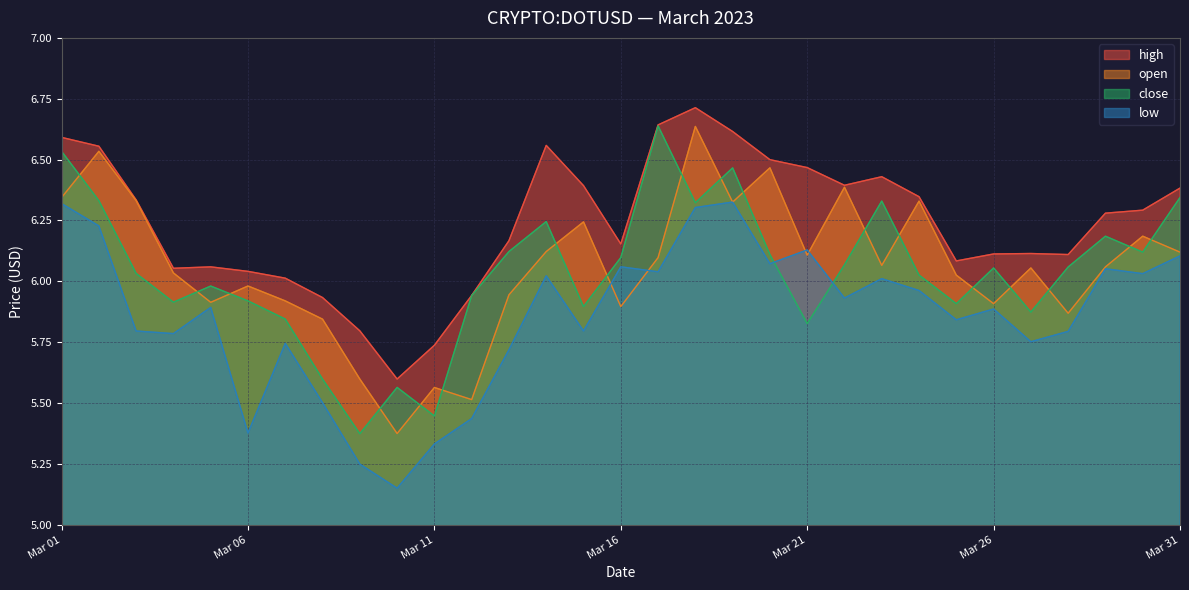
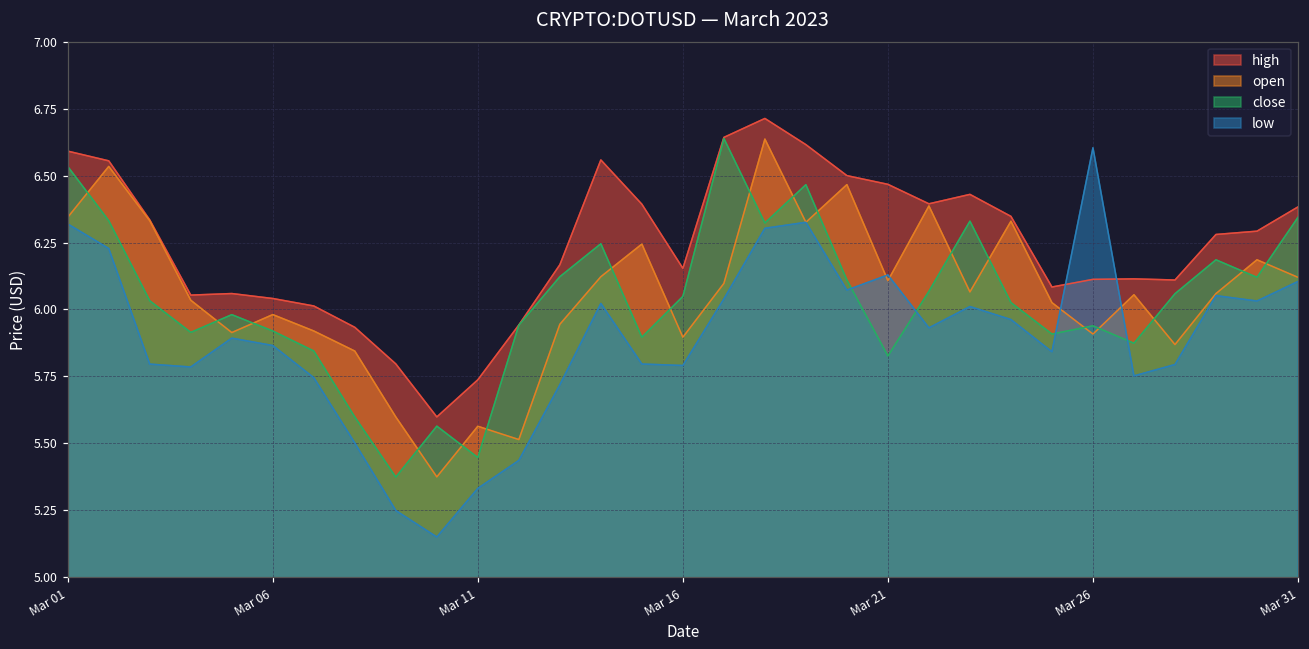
low, Mar 06: 5.38 -> 5.87
close, Mar 16: 6.10 -> 6.05
low, Mar 16: 6.06 -> 5.79
close, Mar 26: 6.06 -> 5.94
low, Mar 26: 5.89 -> 6.60
